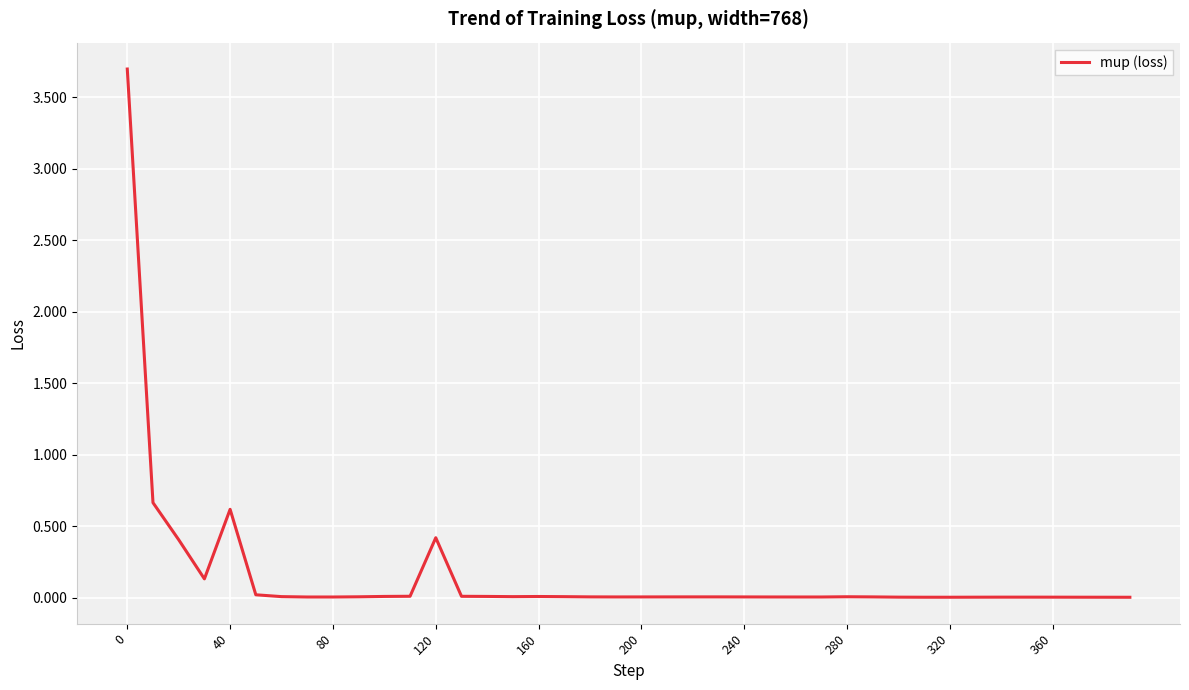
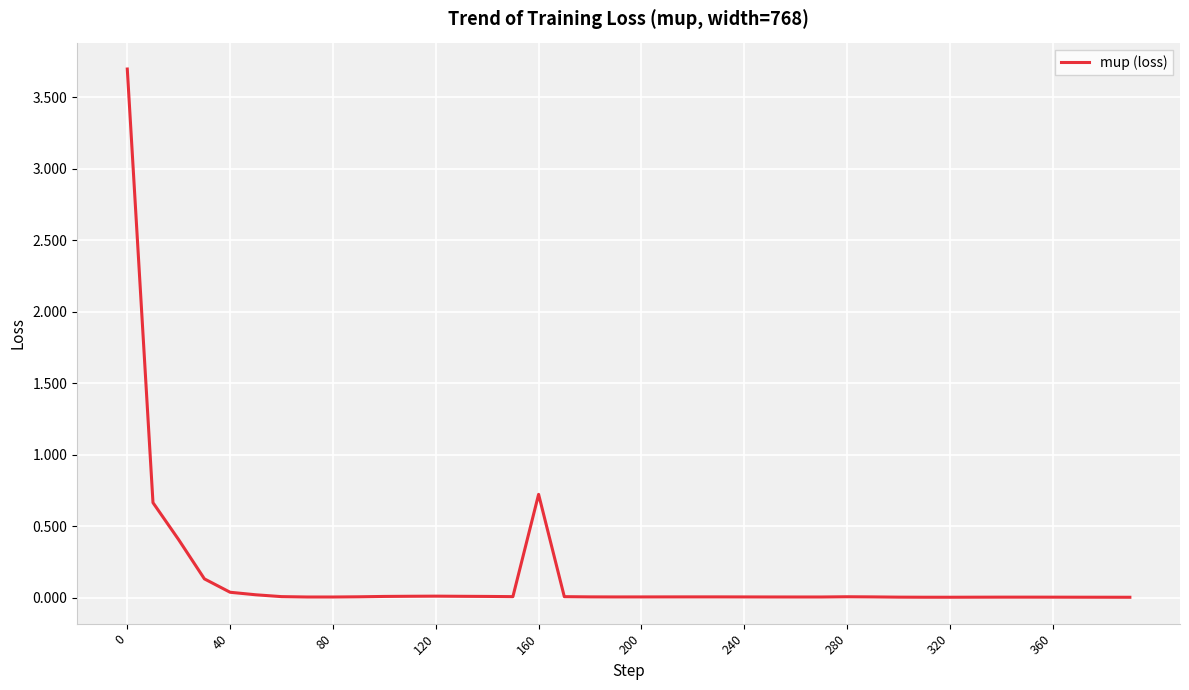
40: 0.62 -> 0.04
120: 0.42 -> 0.01
160: 0.01 -> 0.72
